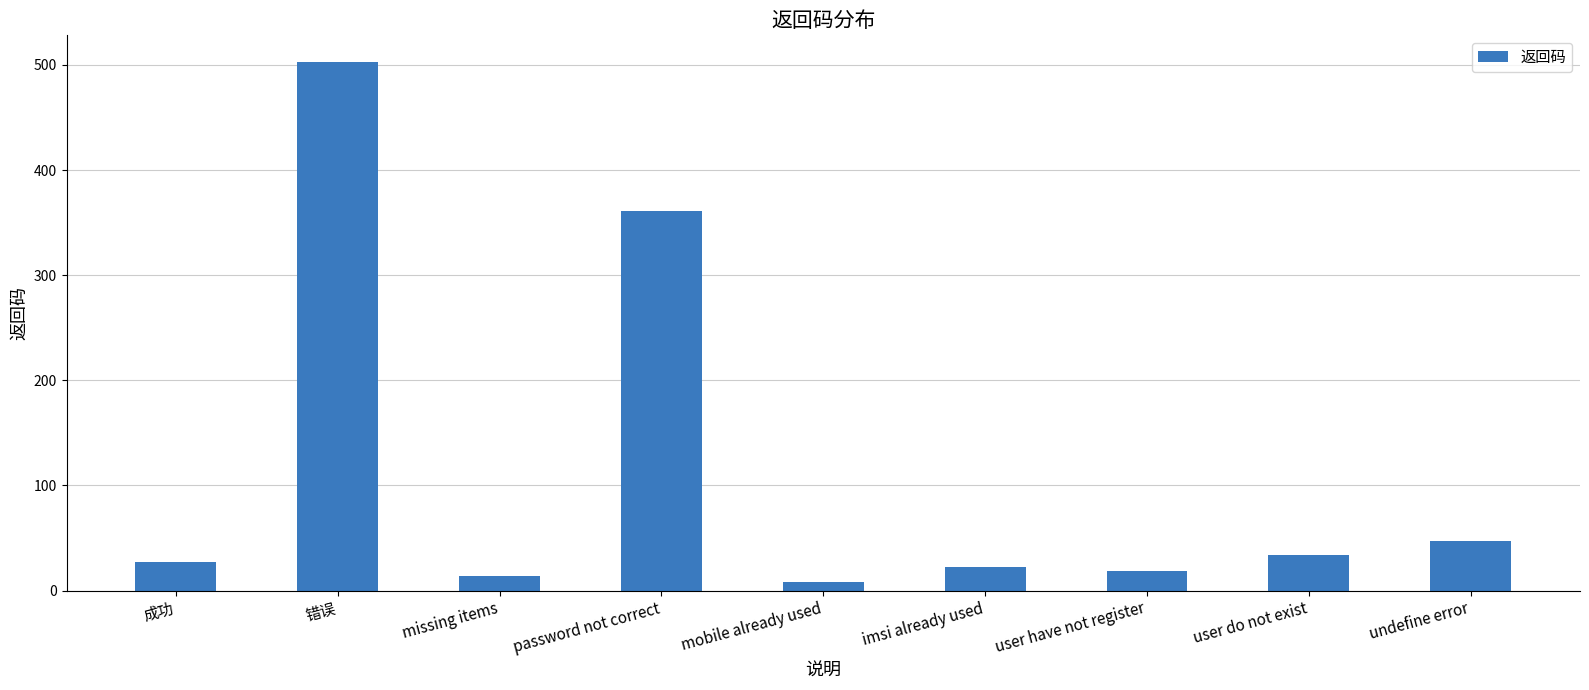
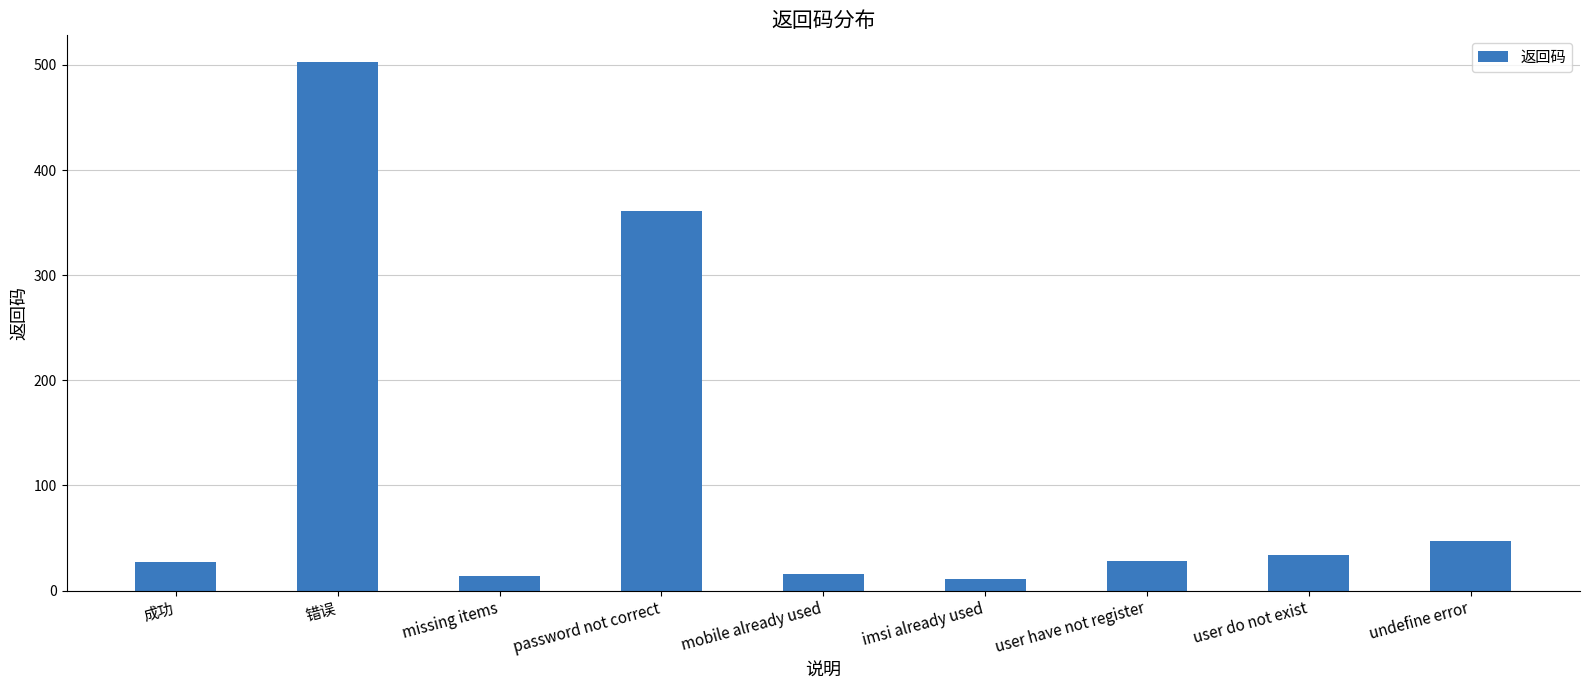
mobile already used: 8 -> 16
imsi already used: 22 -> 11
user have not register: 19 -> 28
